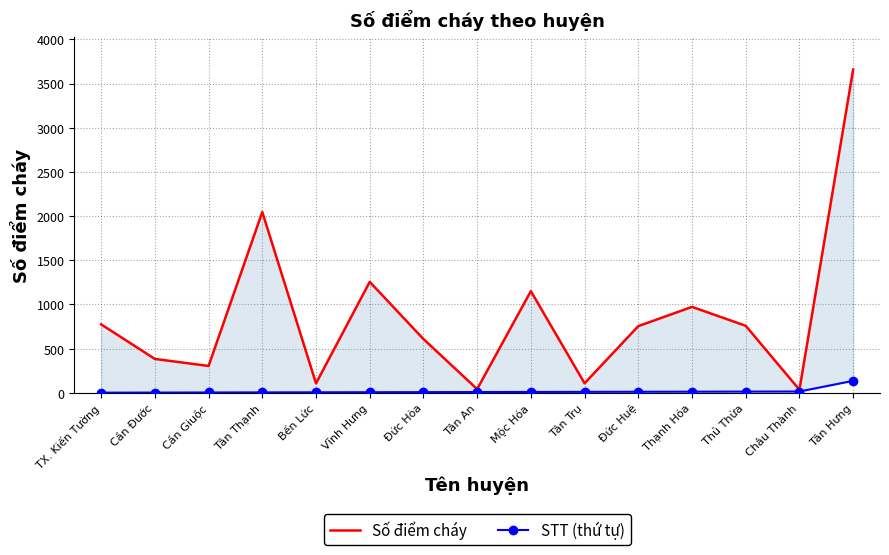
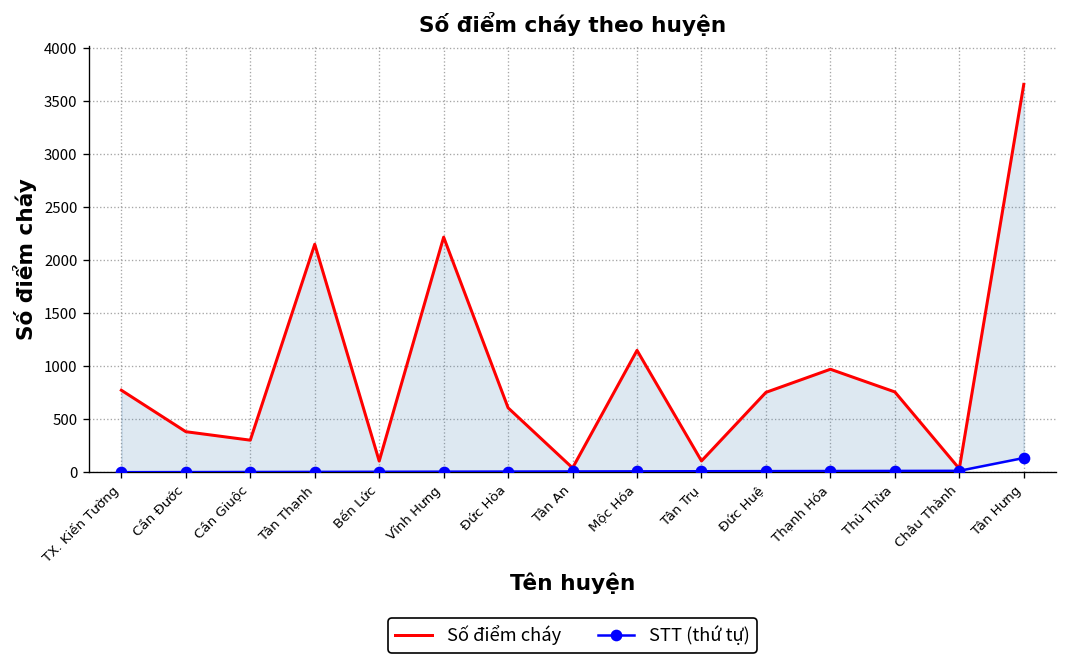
Số điểm cháy, Tân Thạnh: 2000 -> 2200
Số điểm cháy, Vĩnh Hưng: 1300 -> 2200
